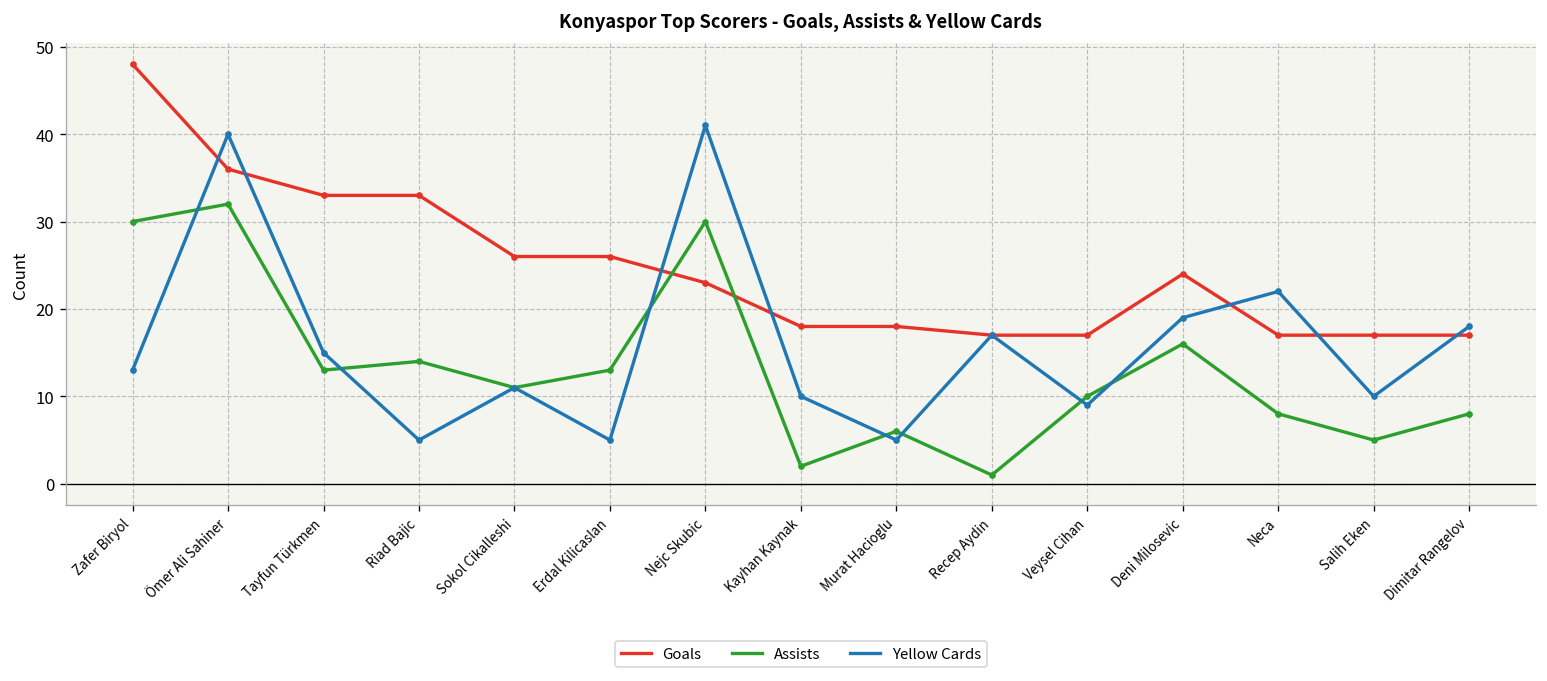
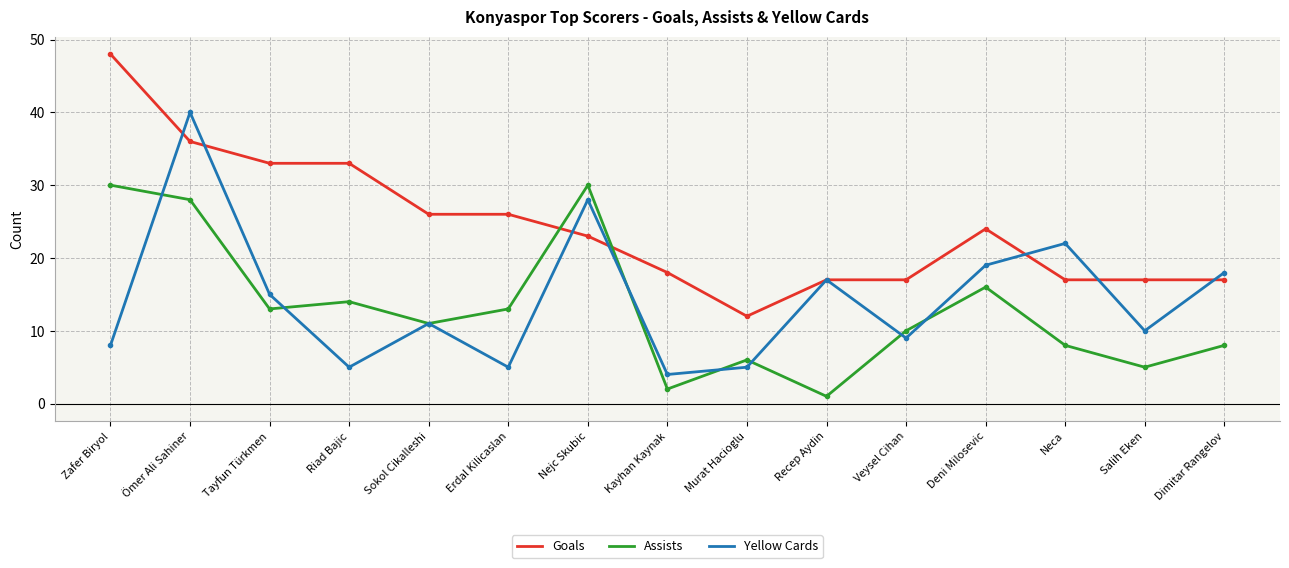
Yellow Cards, Zafer Biryol: 13 -> 8
Assists, Ömer Ali Sahiner: 32 -> 28
Yellow Cards, Nejc Skubic: 41 -> 28
Yellow Cards, Kayhan Kaynak: 10 -> 4
Goals, Murat Hacioglu: 18 -> 12
